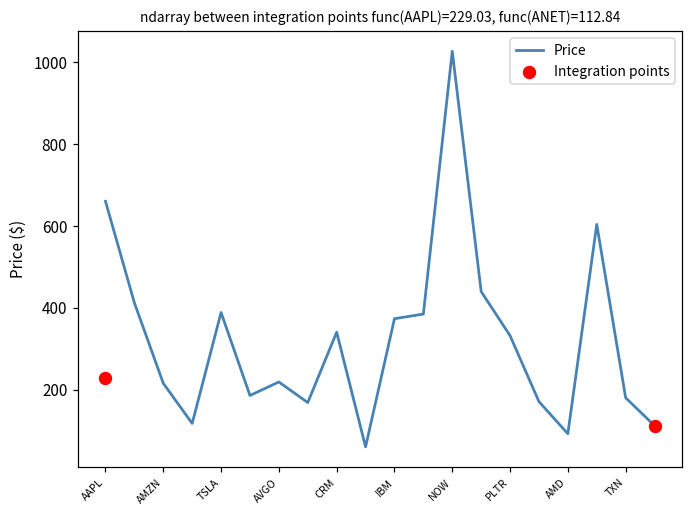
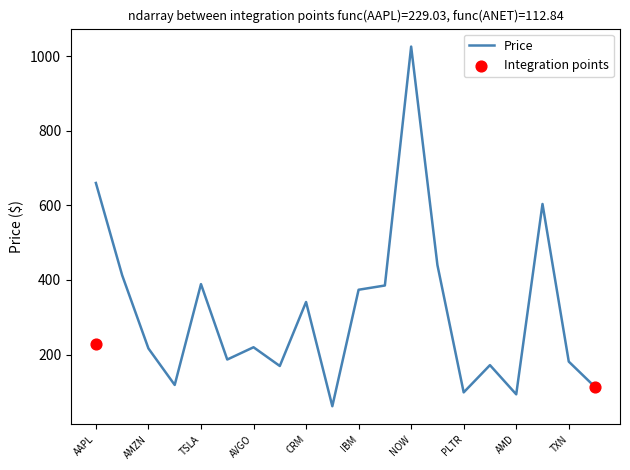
Price, PLTR: 330 -> 100
